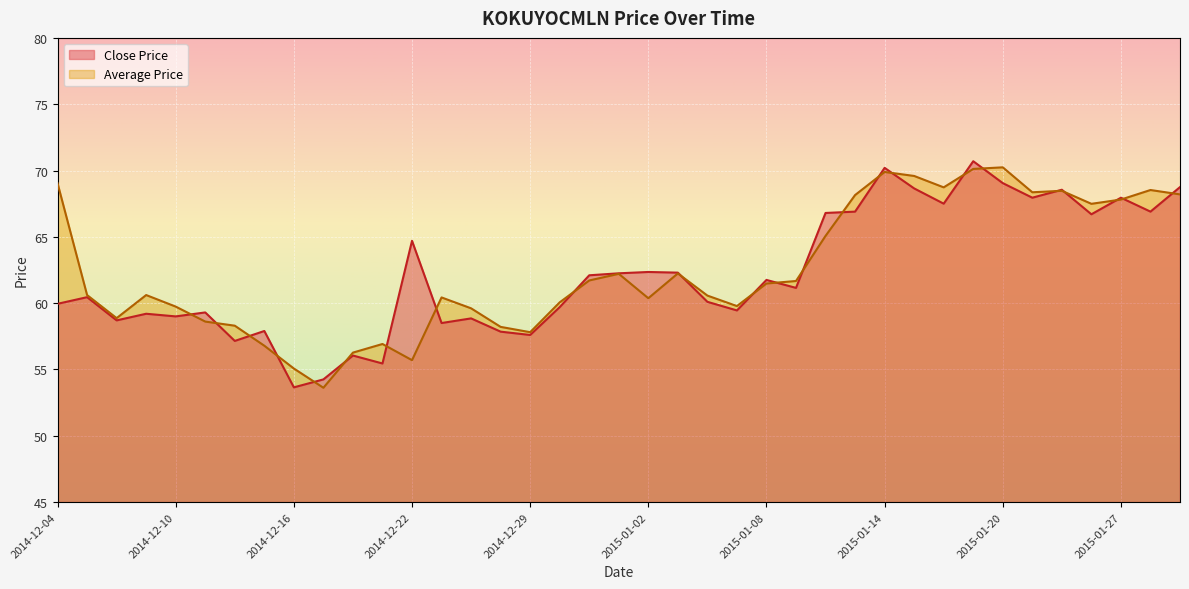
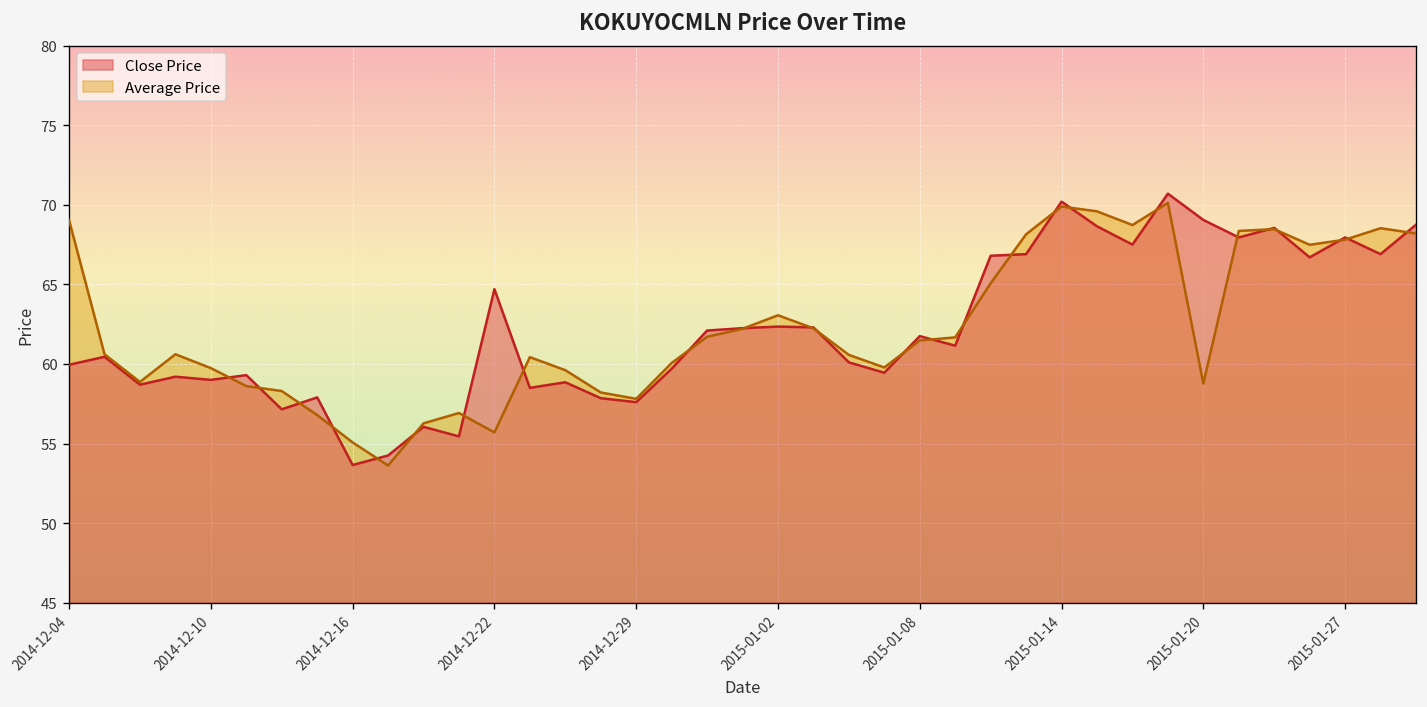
Average Price, 2015-01-02: 60.4 -> 63.1
Average Price, 2015-01-20: 70.2 -> 58.8
